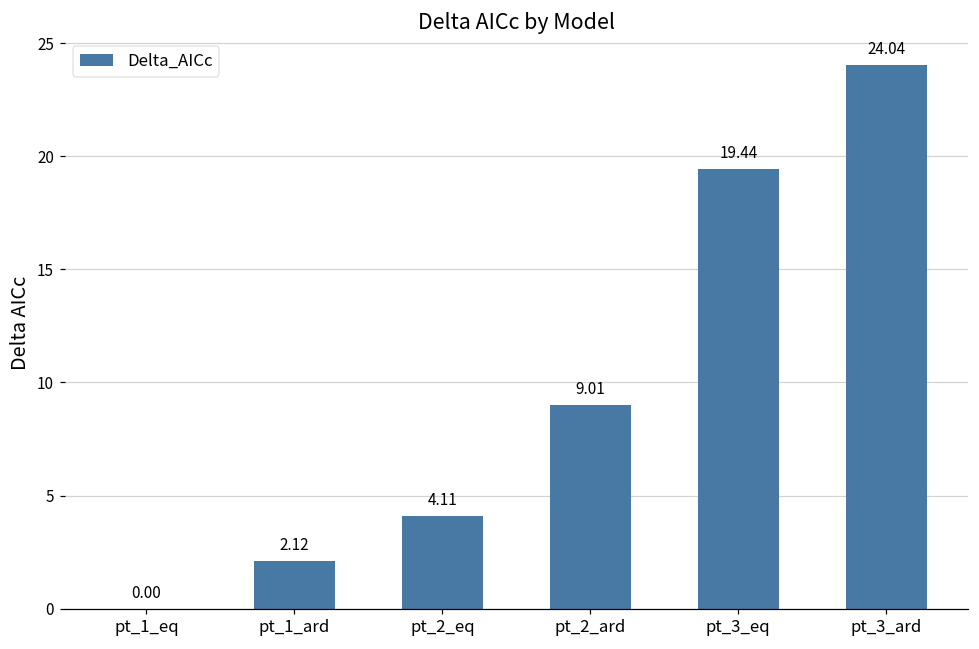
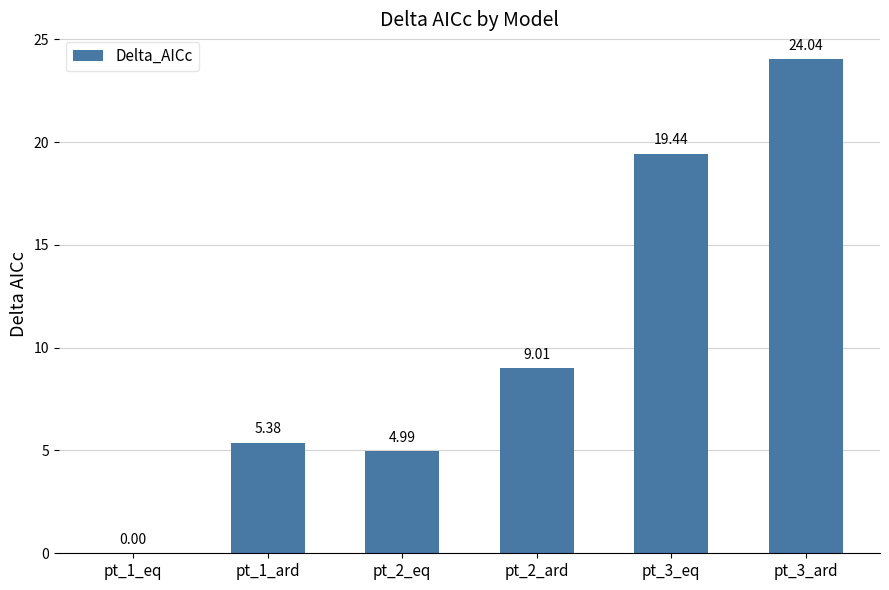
pt_1_ard: 2.12 -> 5.38
pt_2_eq: 4.11 -> 4.99
